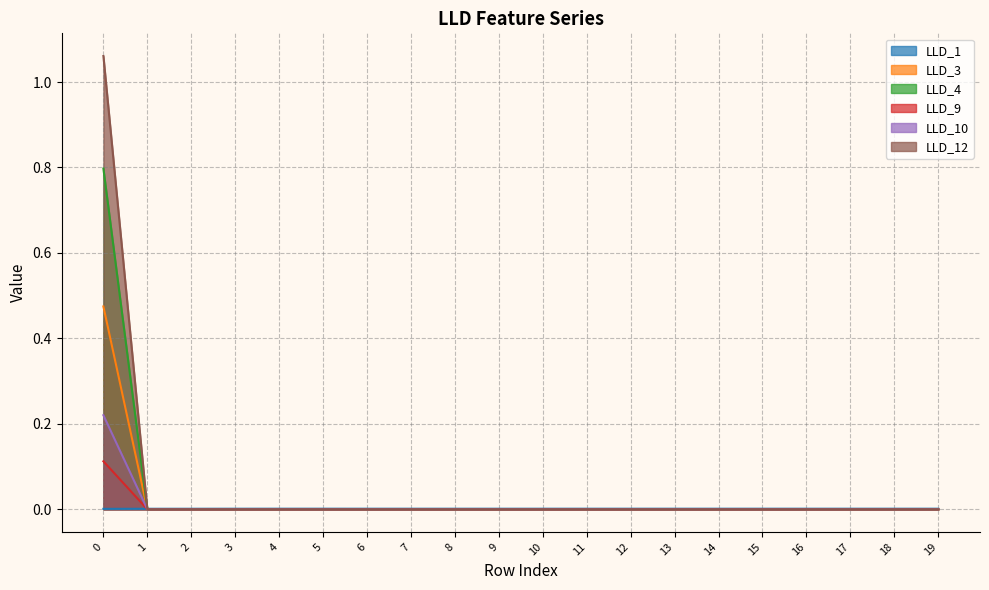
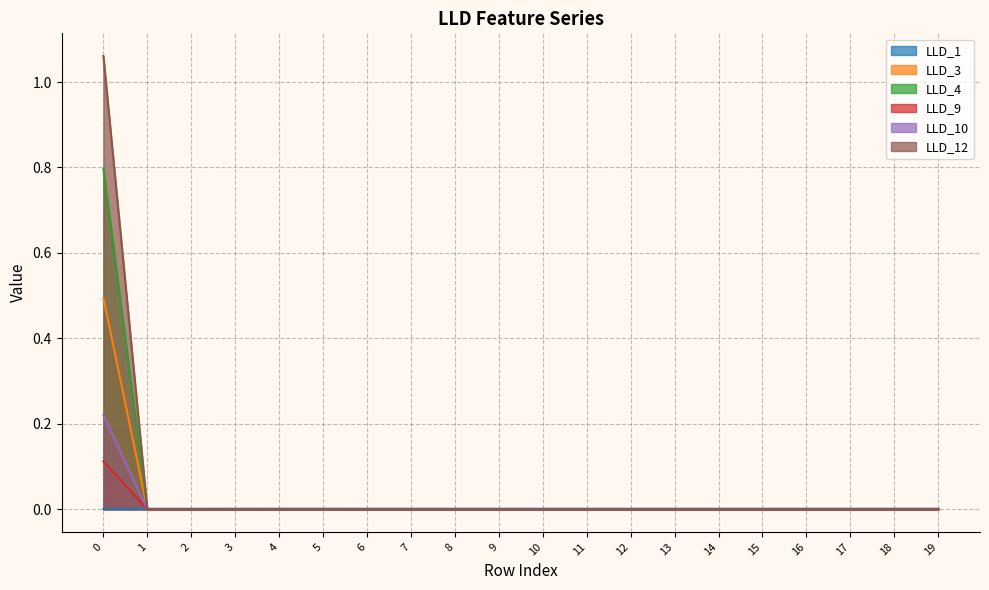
LLD_3, 0: 0.47 -> 0.49
